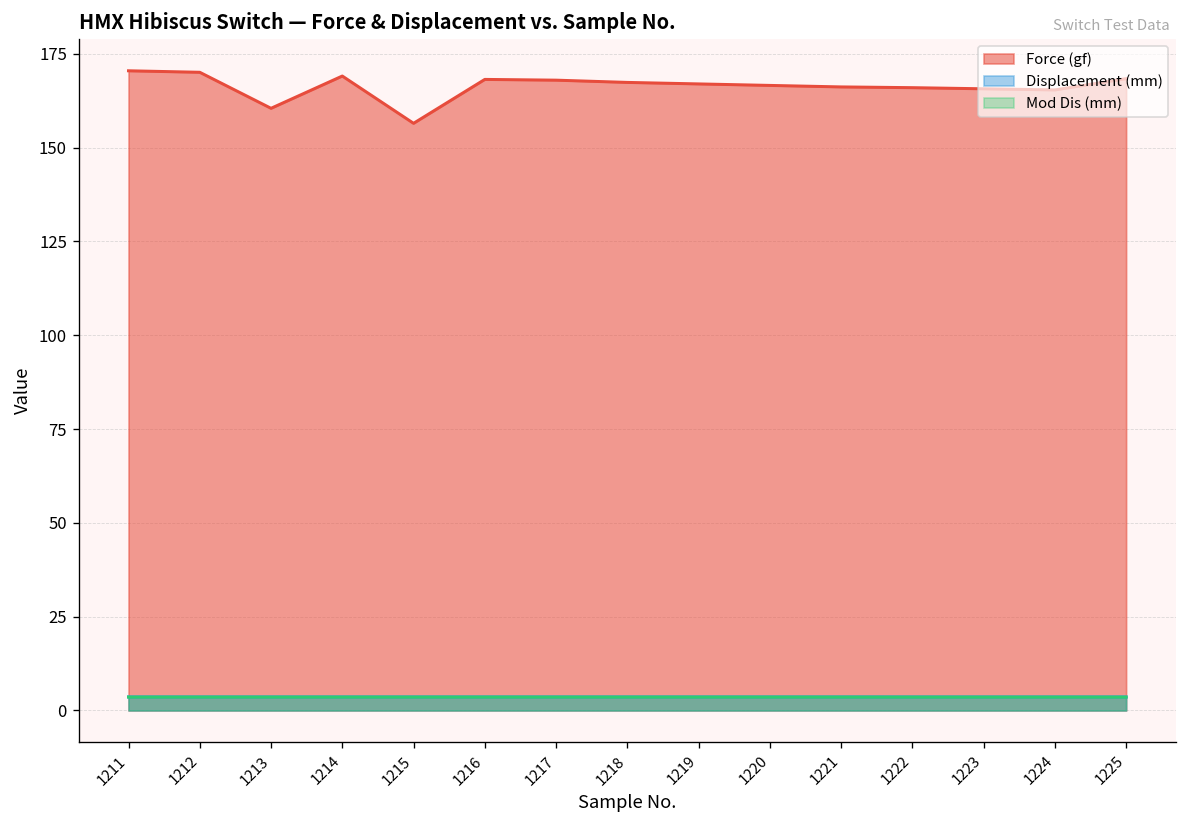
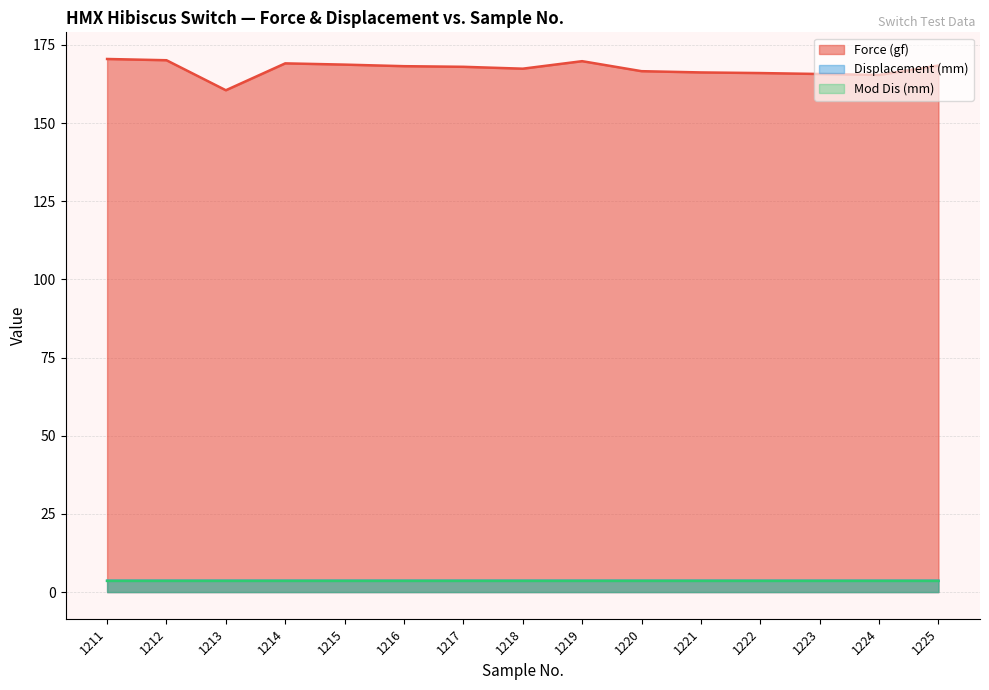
Force (gf), 1215: 157 -> 169
Force (gf), 1219: 167 -> 170
